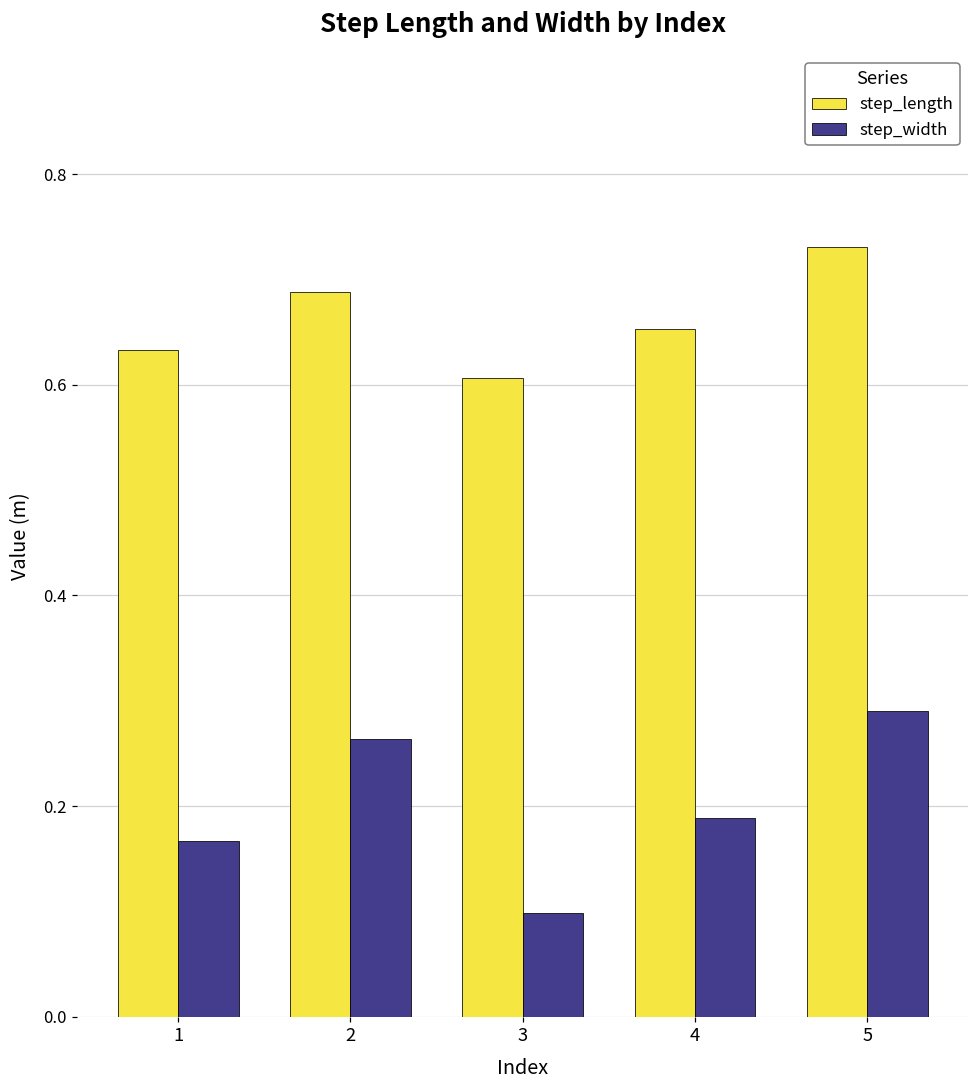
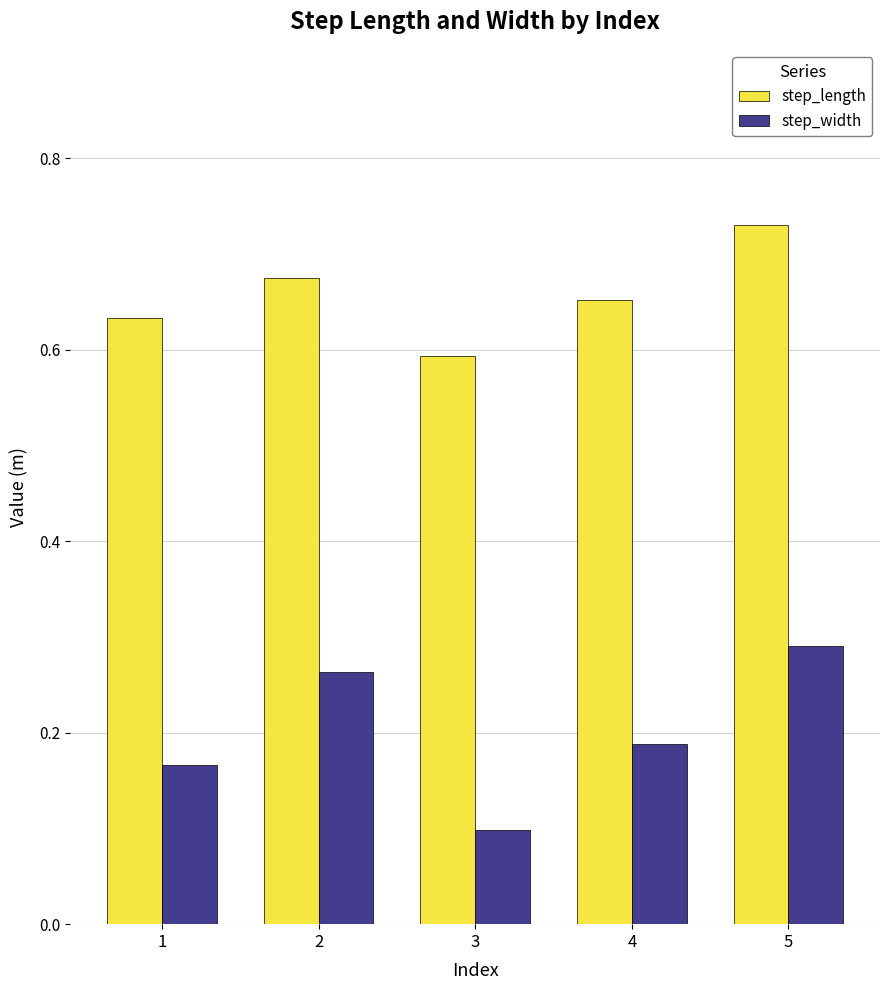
step_length, 2: 0.69 -> 0.67
step_length, 3: 0.61 -> 0.59
